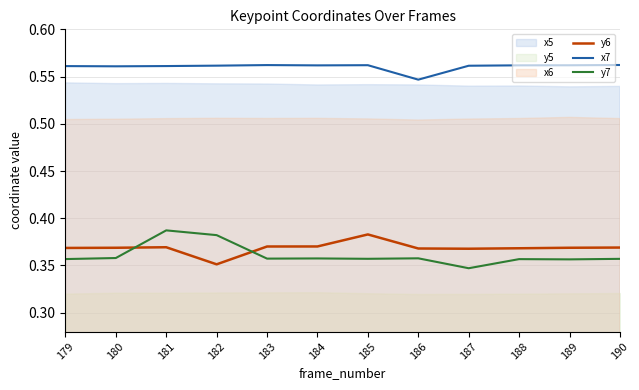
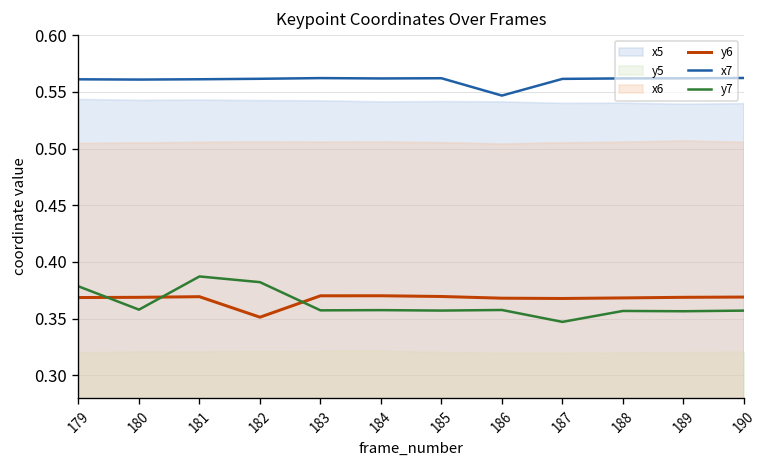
y7, 179: 0.36 -> 0.38
y6, 185: 0.38 -> 0.37
